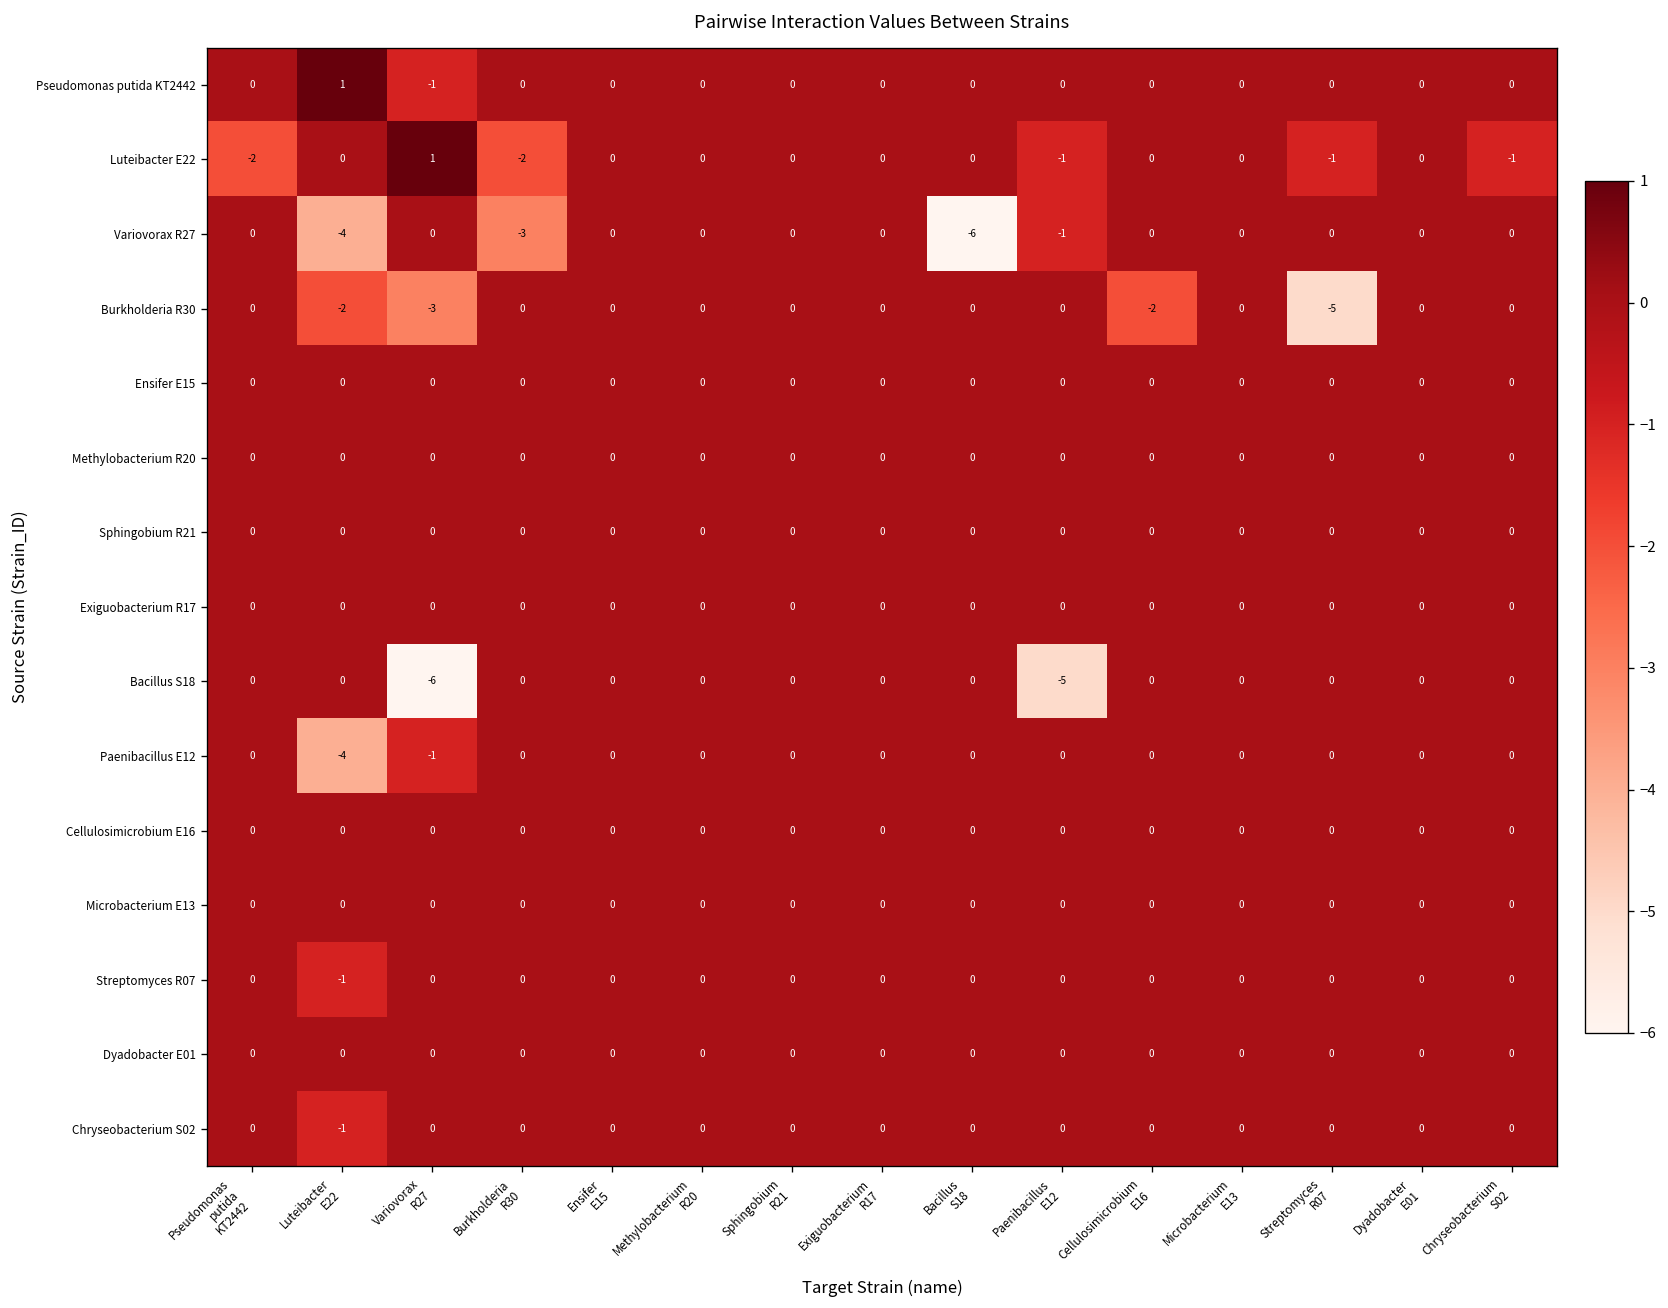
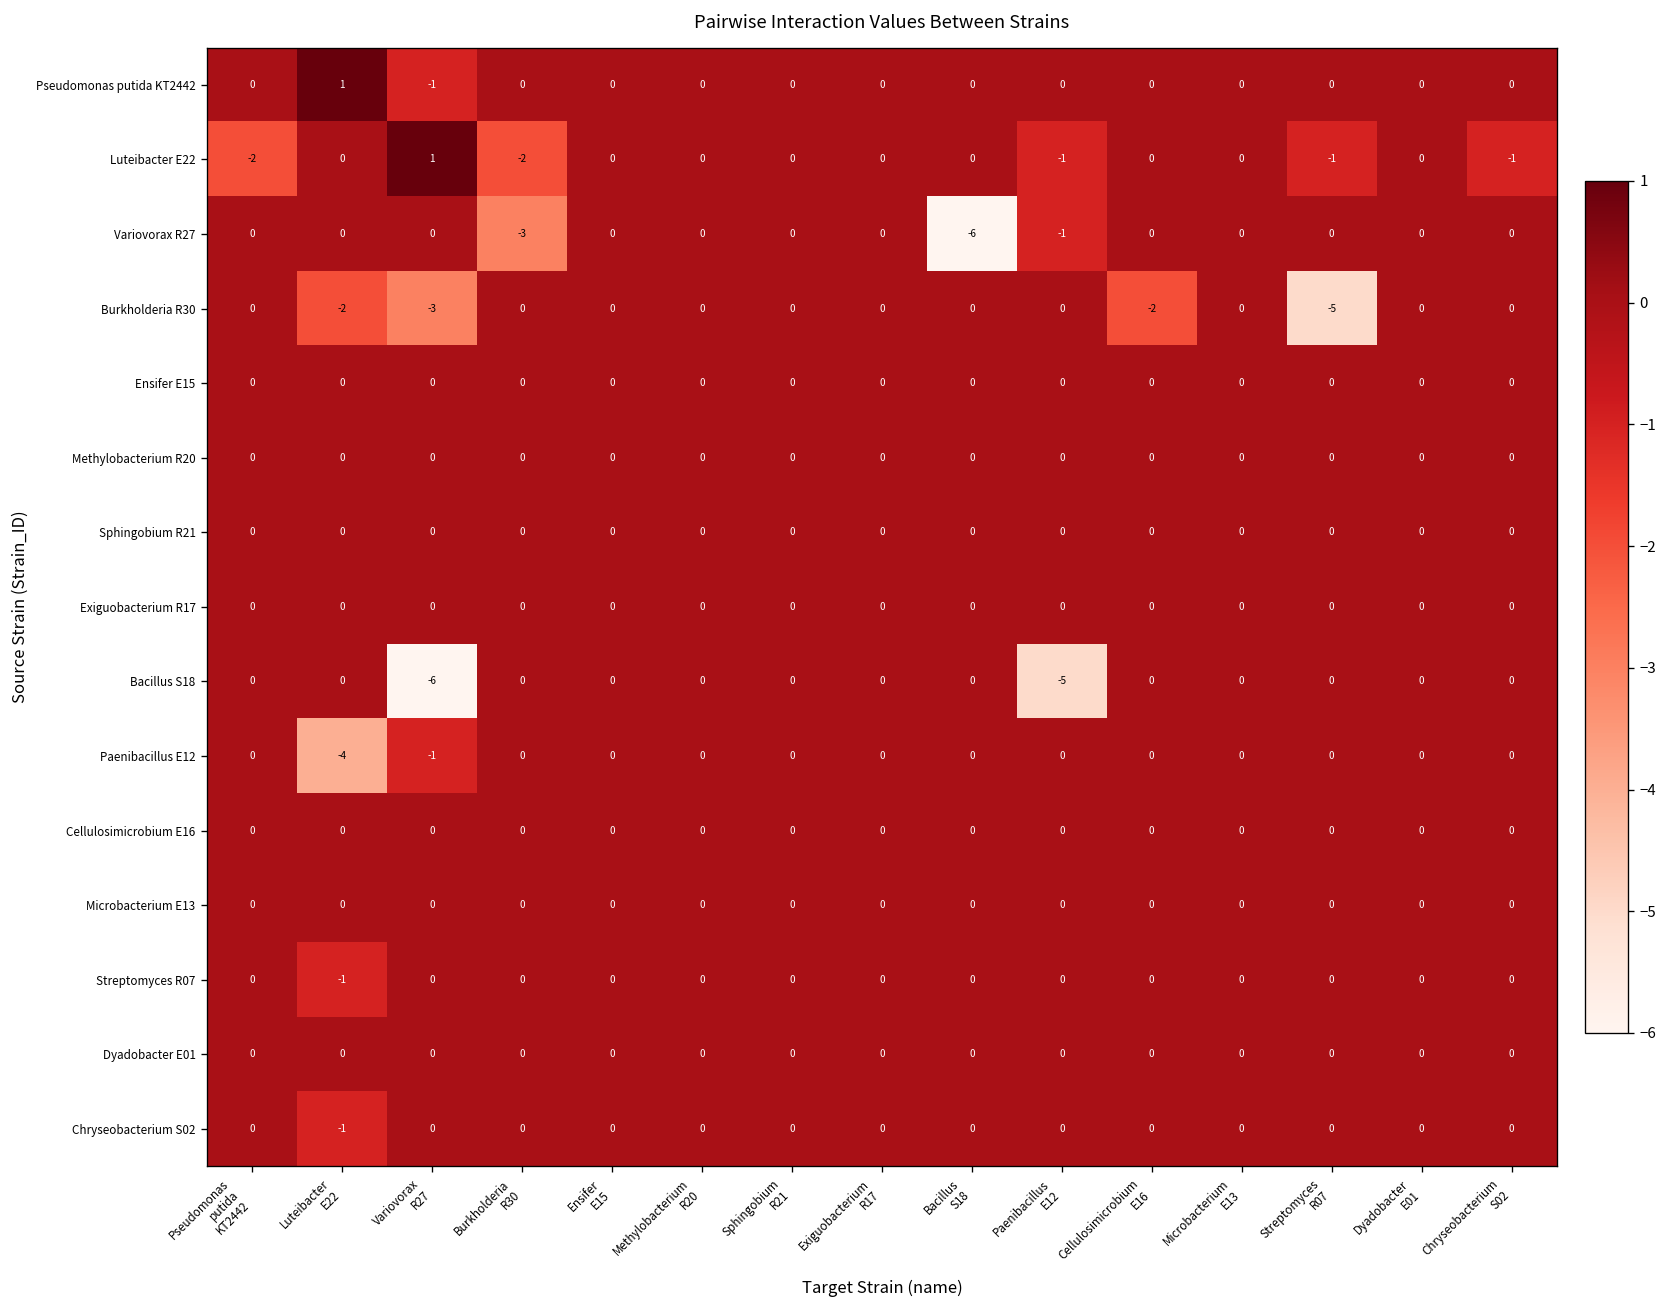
Variovorax R27, Luteibacter E22: -4 -> 0
